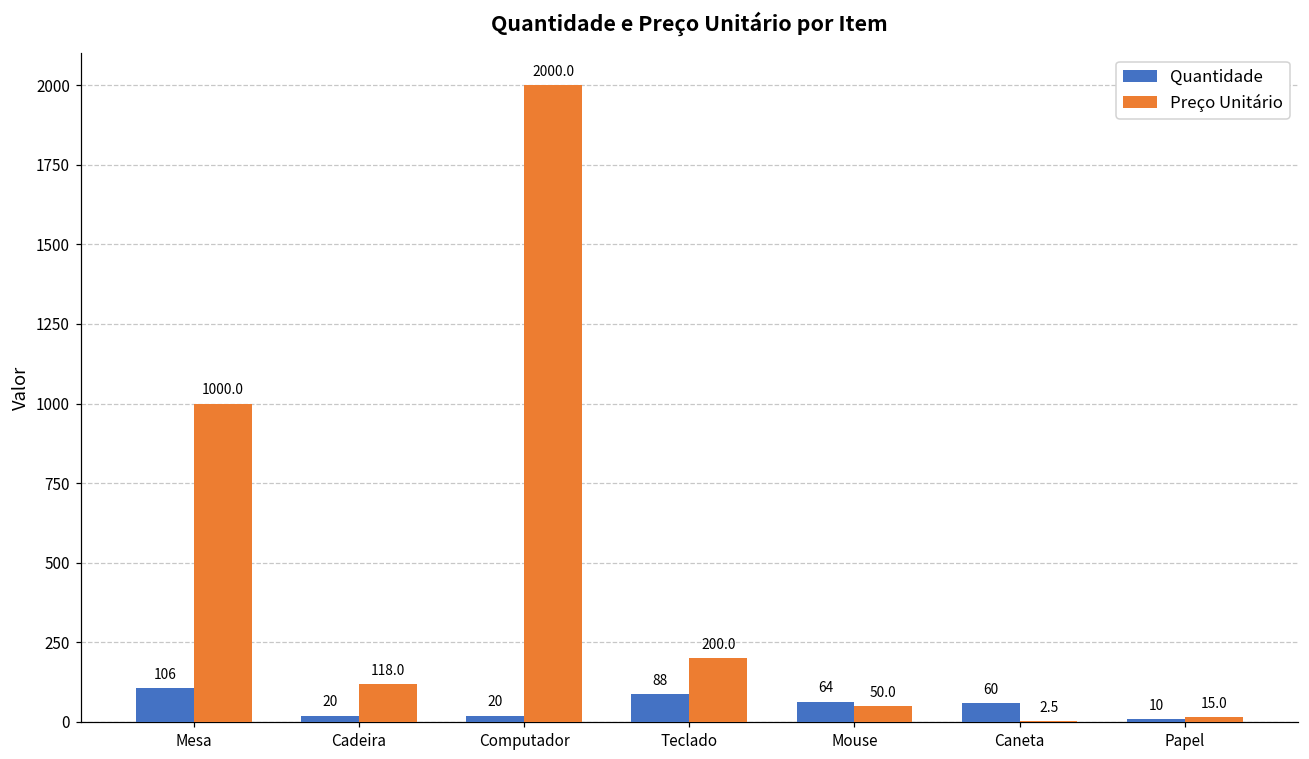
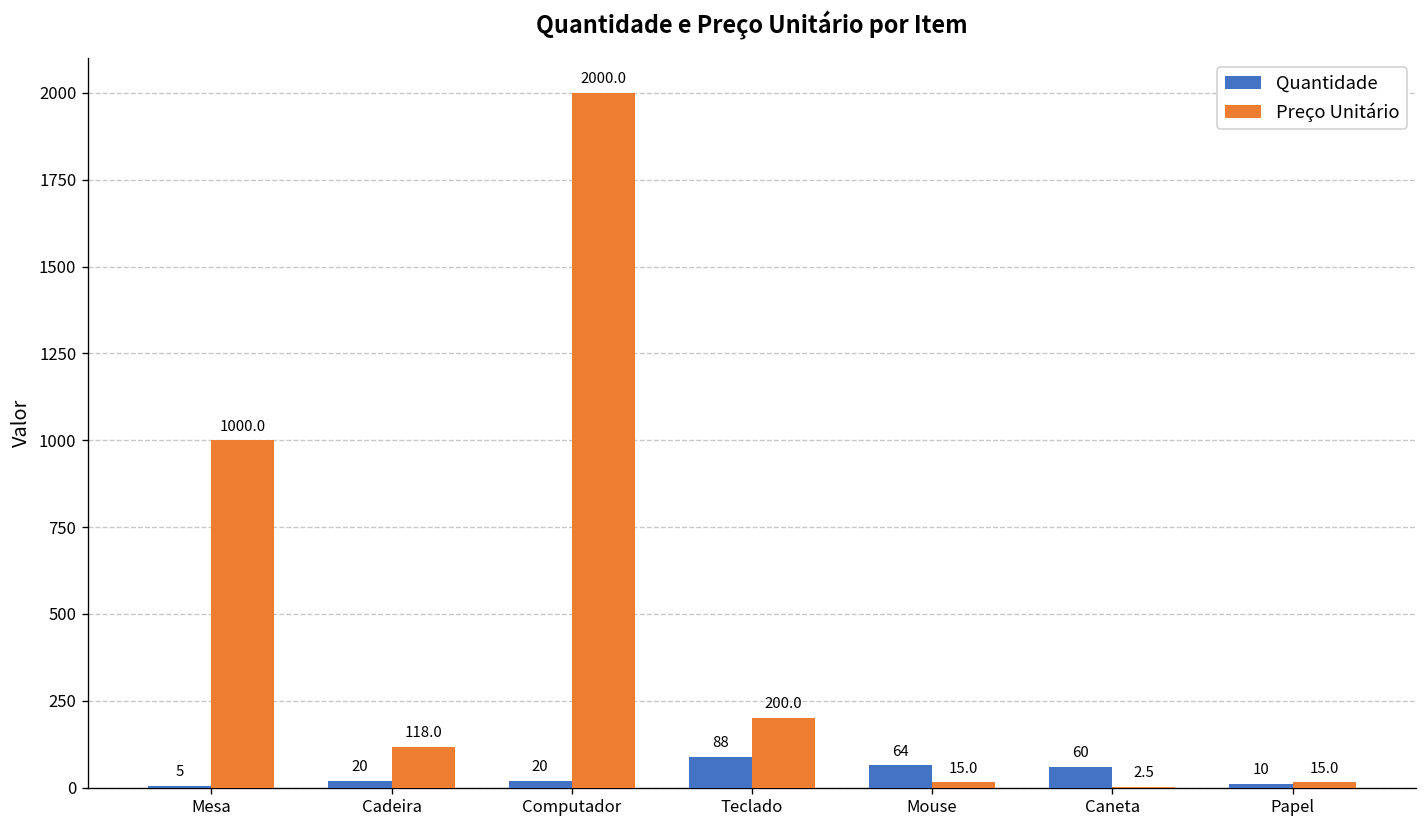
Quantidade, Mesa: 106 -> 5
Preço Unitário, Mouse: 50.0 -> 15.0
